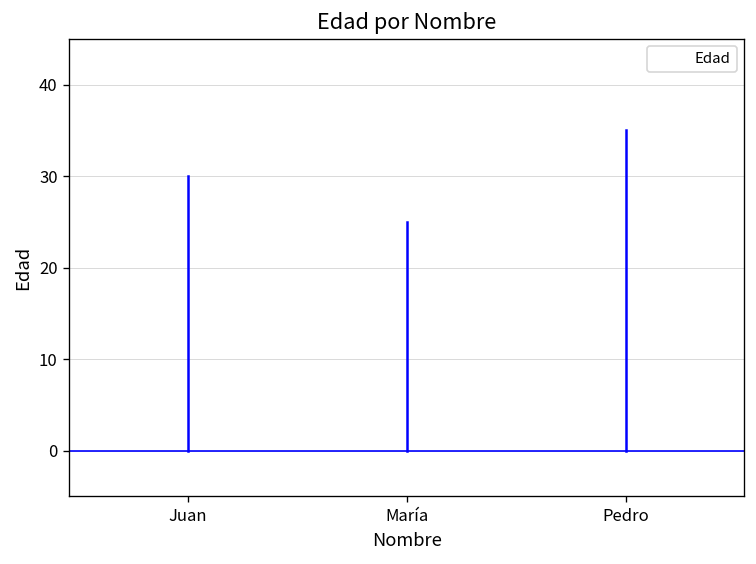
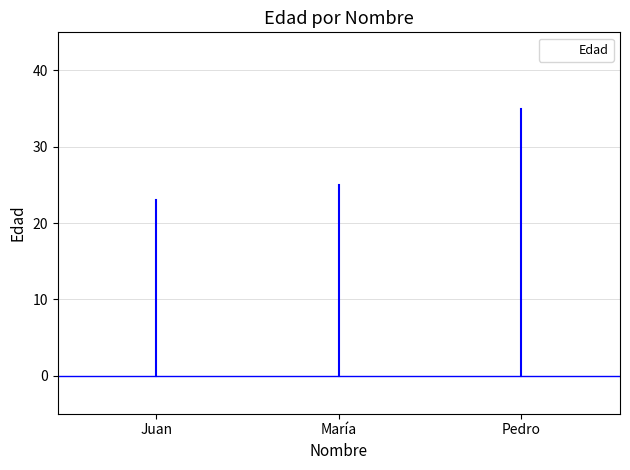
Edad, Juan: 30 -> 23
